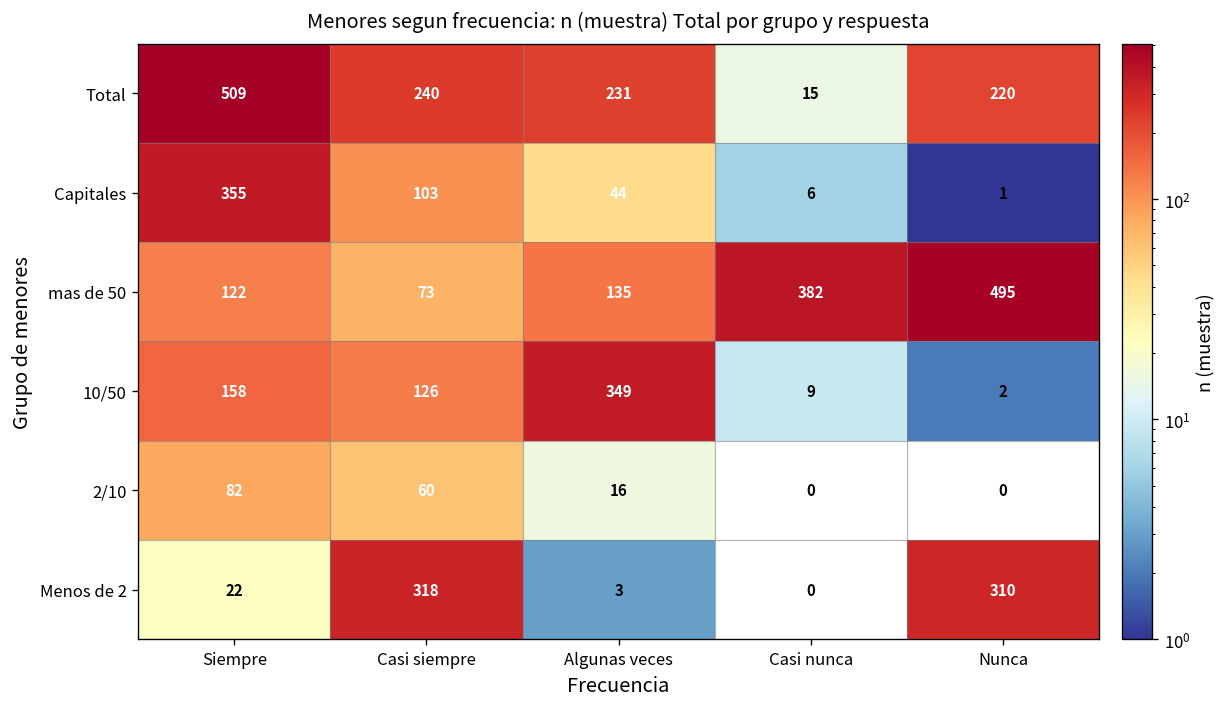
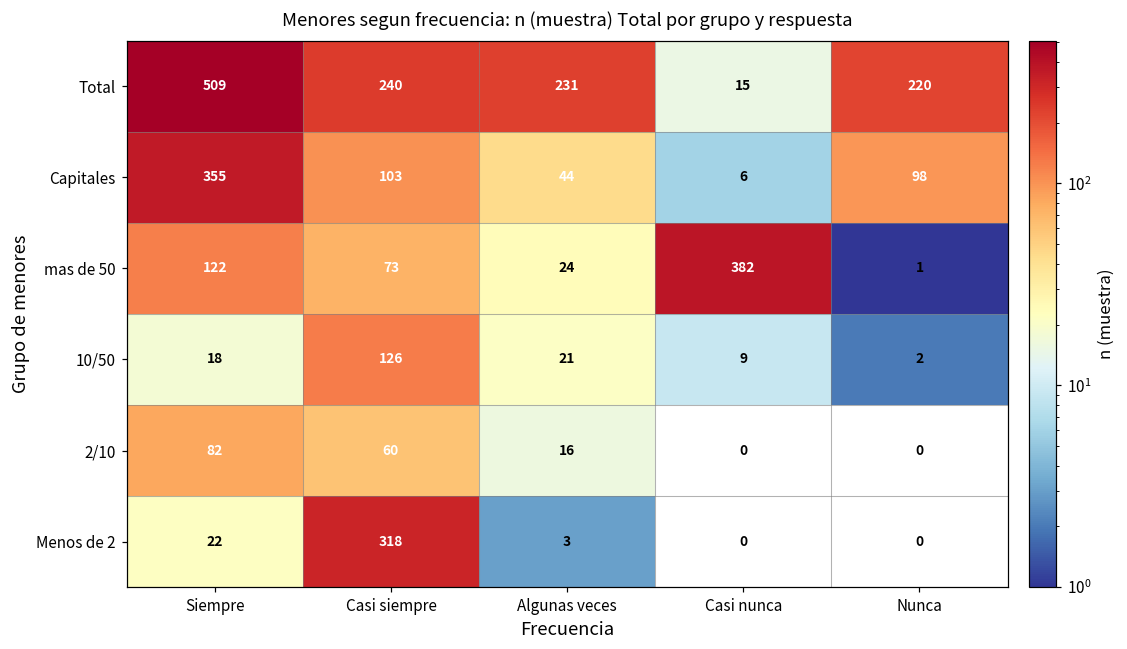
Capitales, Nunca: 1 -> 98
mas de 50, Algunas veces: 135 -> 24
mas de 50, Nunca: 495 -> 1
10/50, Siempre: 158 -> 18
10/50, Algunas veces: 349 -> 21
Menos de 2, Nunca: 310 -> 0
